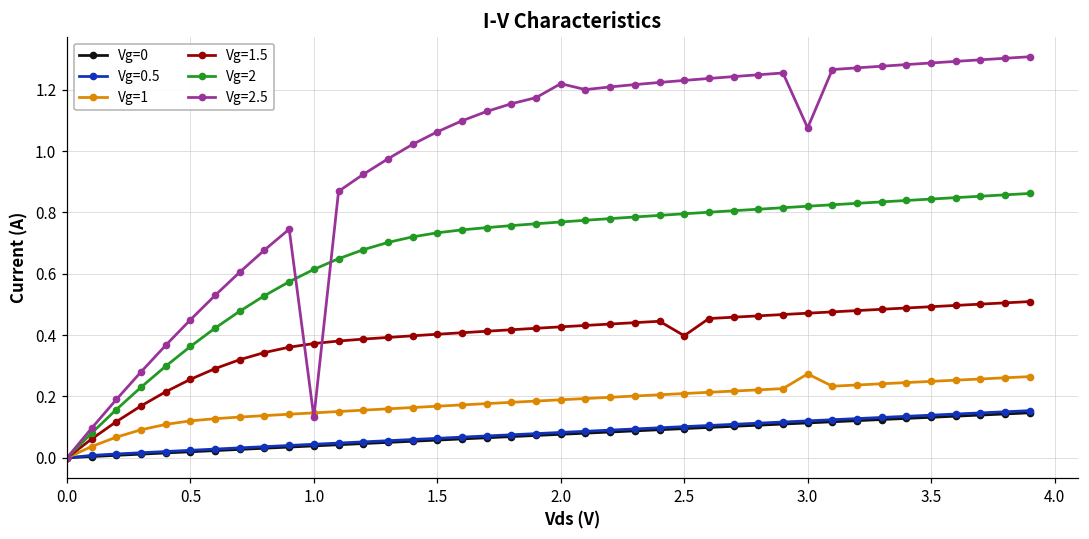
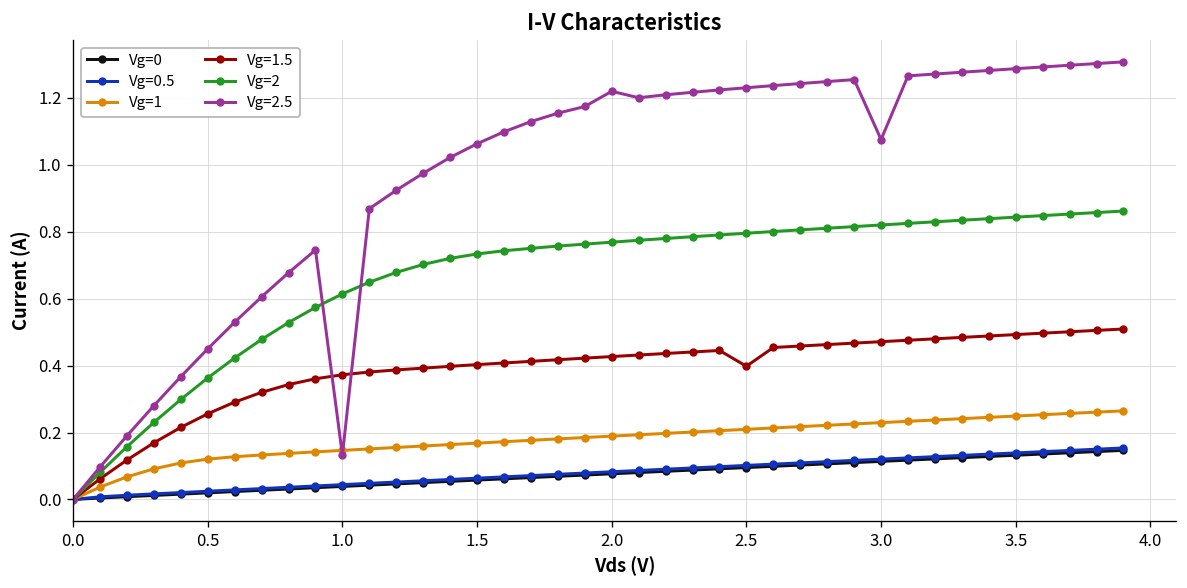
Vg=1, 3.0: 0.27 -> 0.23
